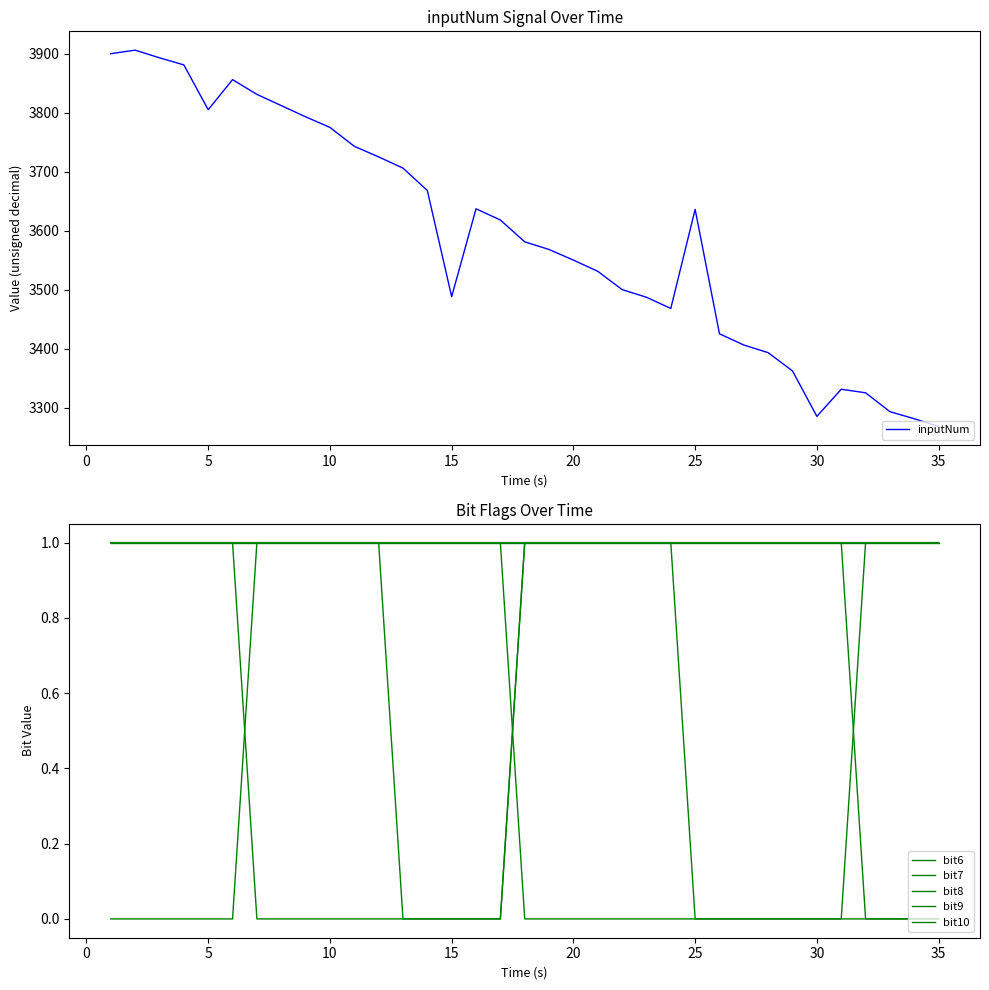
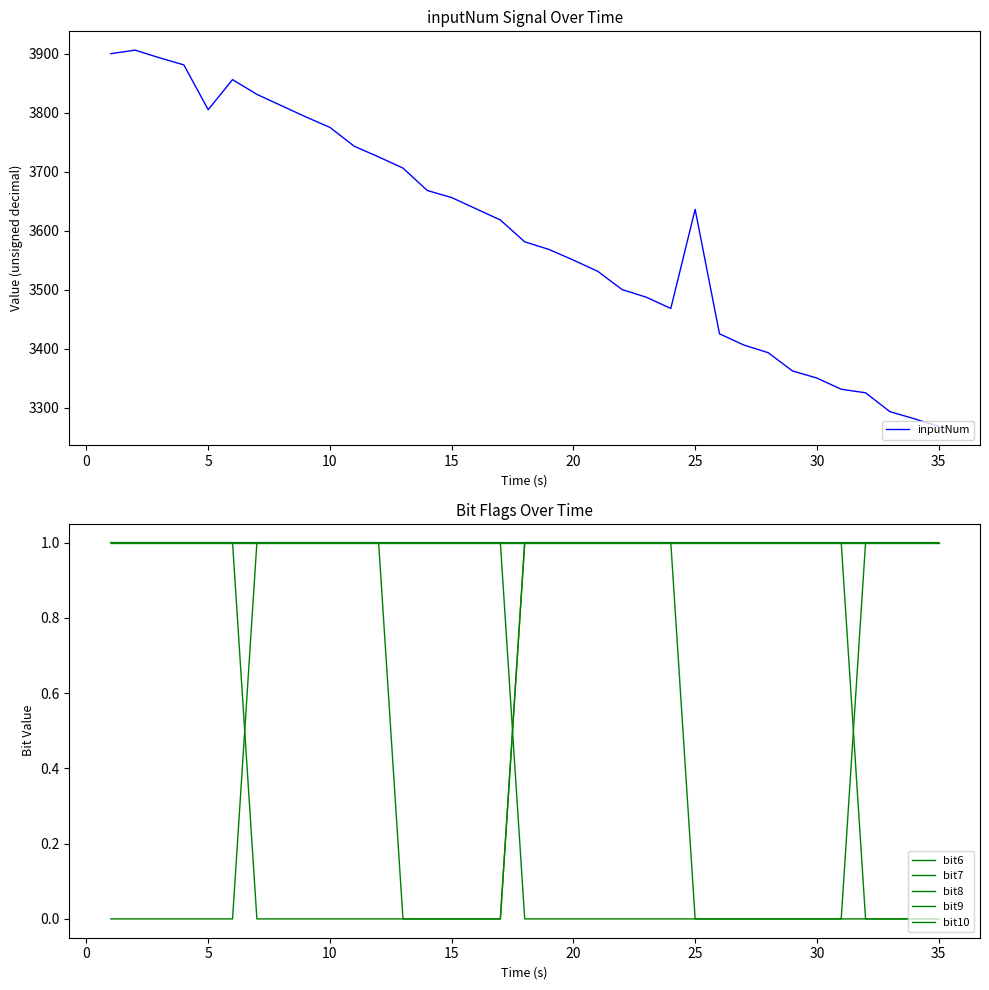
inputNum Signal Over Time, 15: 3490 -> 3660
inputNum Signal Over Time, 30: 3290 -> 3350
